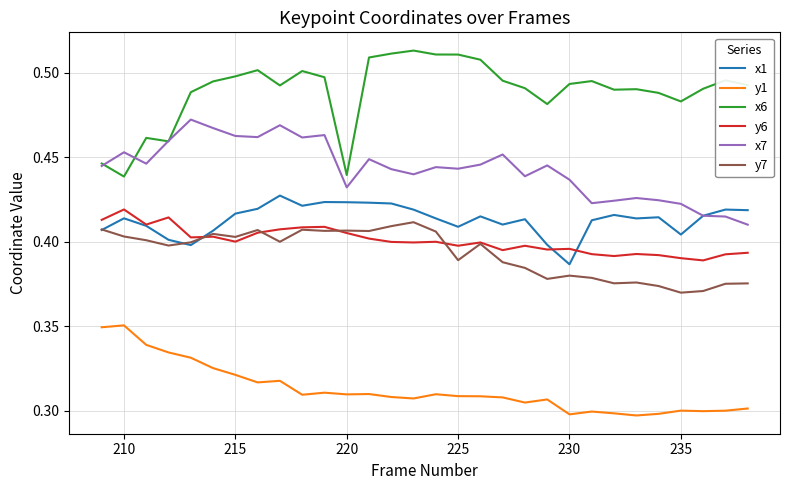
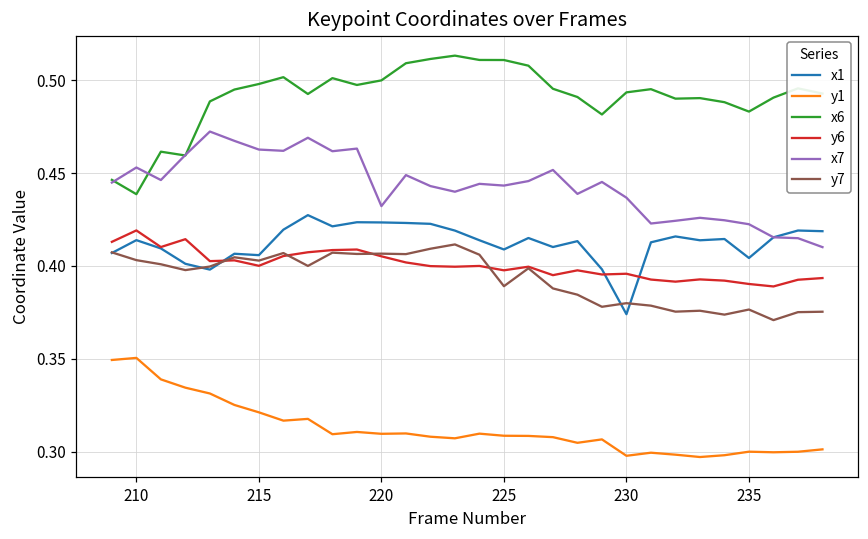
x1, 215: 0.417 -> 0.406
x6, 220: 0.440 -> 0.500
x1, 230: 0.387 -> 0.374
y7, 235: 0.370 -> 0.377
